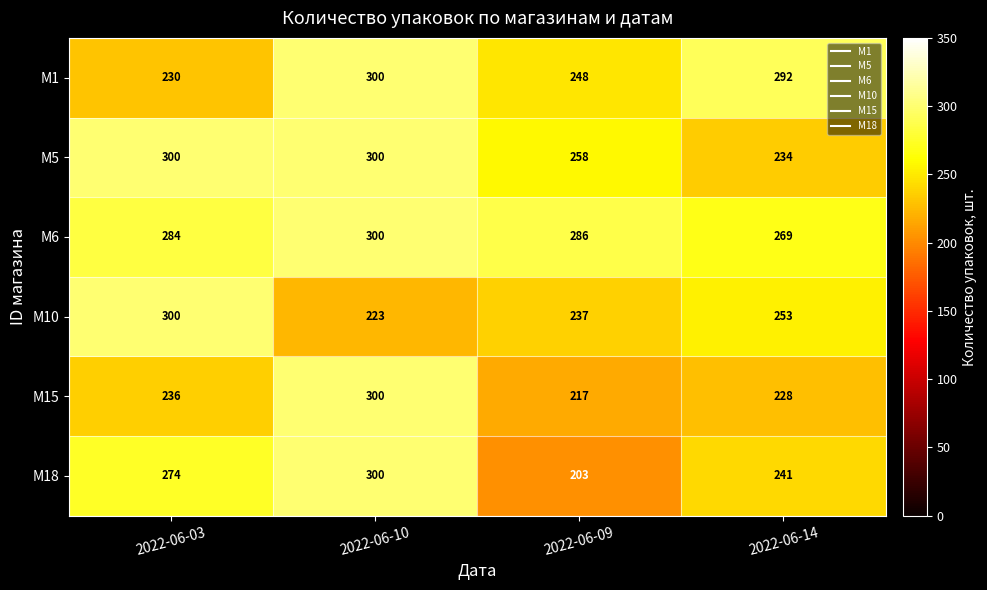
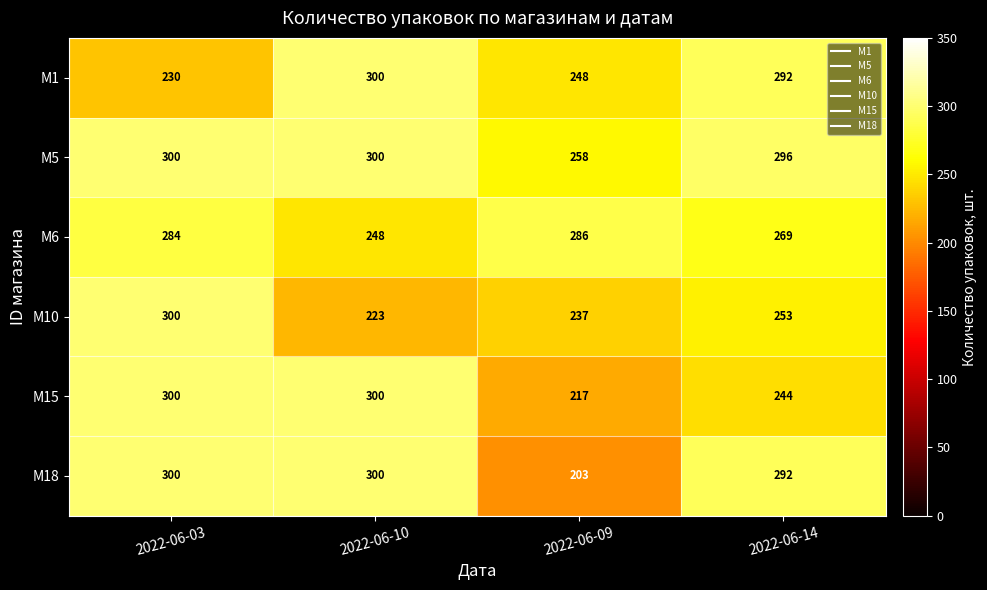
M5, 2022-06-14: 234 -> 296
M6, 2022-06-10: 300 -> 248
M15, 2022-06-03: 236 -> 300
M15, 2022-06-14: 228 -> 244
M18, 2022-06-03: 274 -> 300
M18, 2022-06-14: 241 -> 292
